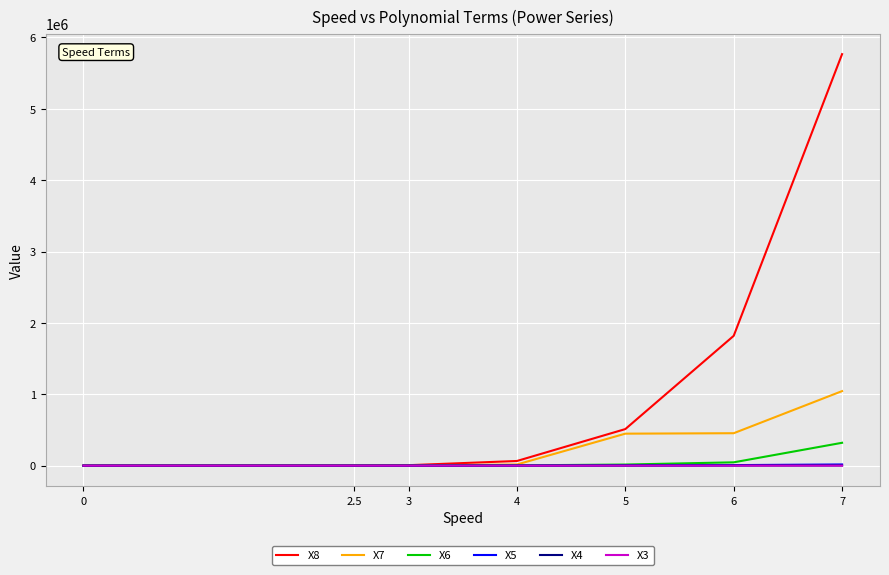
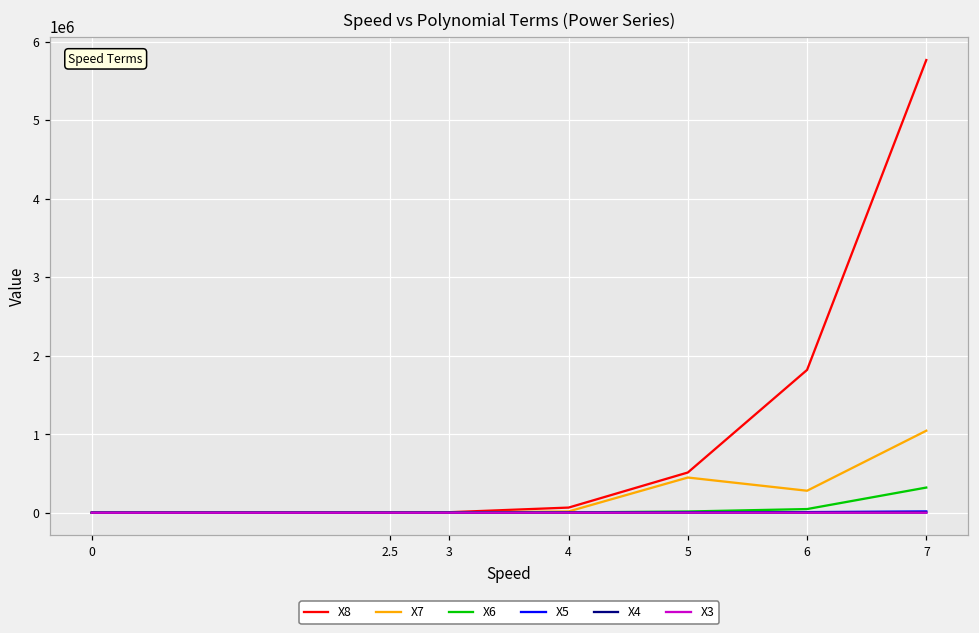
X7, 6: 500000 -> 300000
